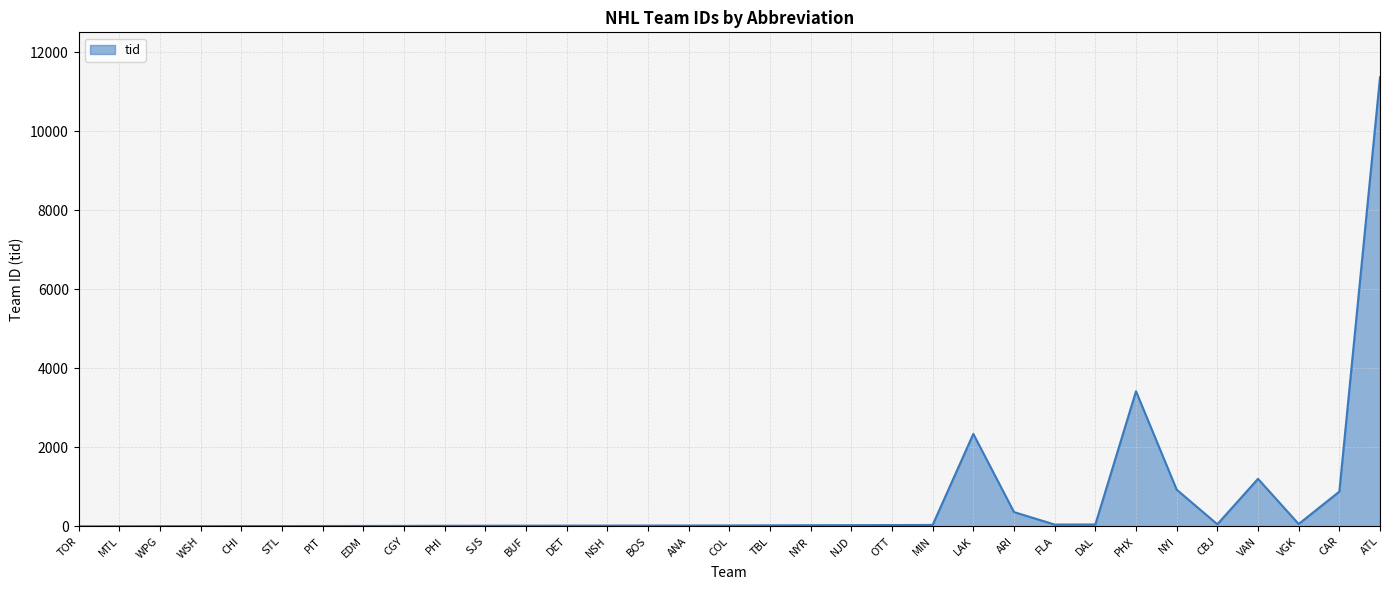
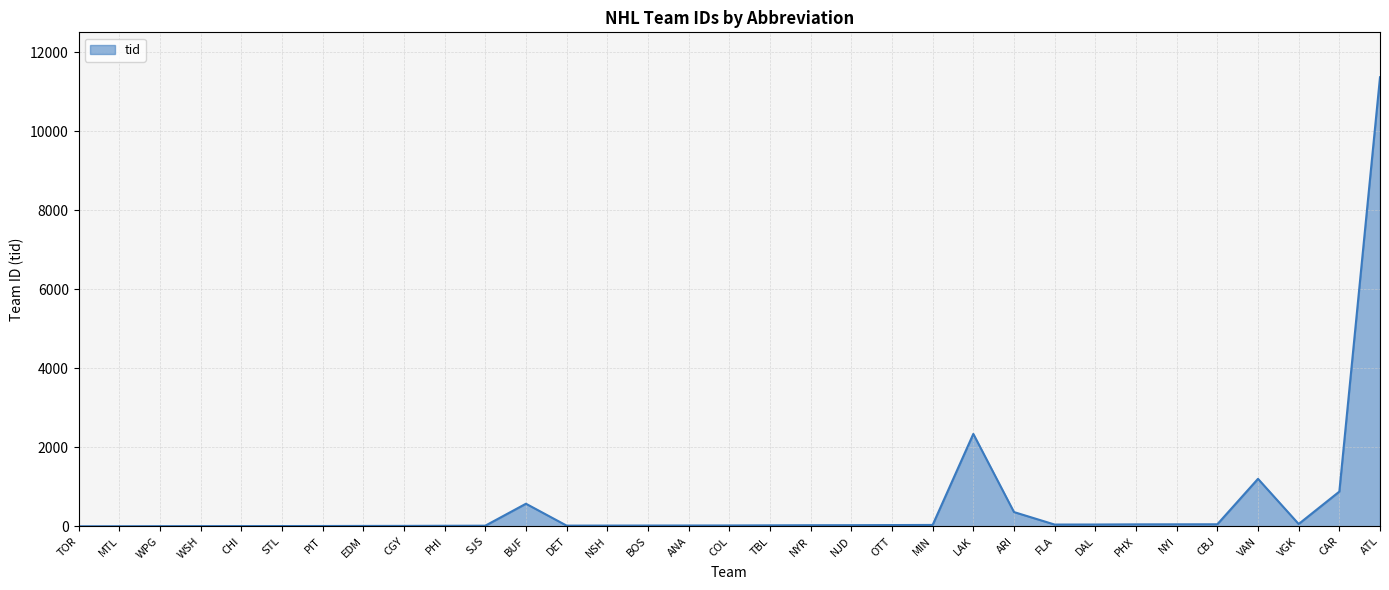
BUF: 0 -> 600
PHX: 3400 -> 100
NYI: 900 -> 100
